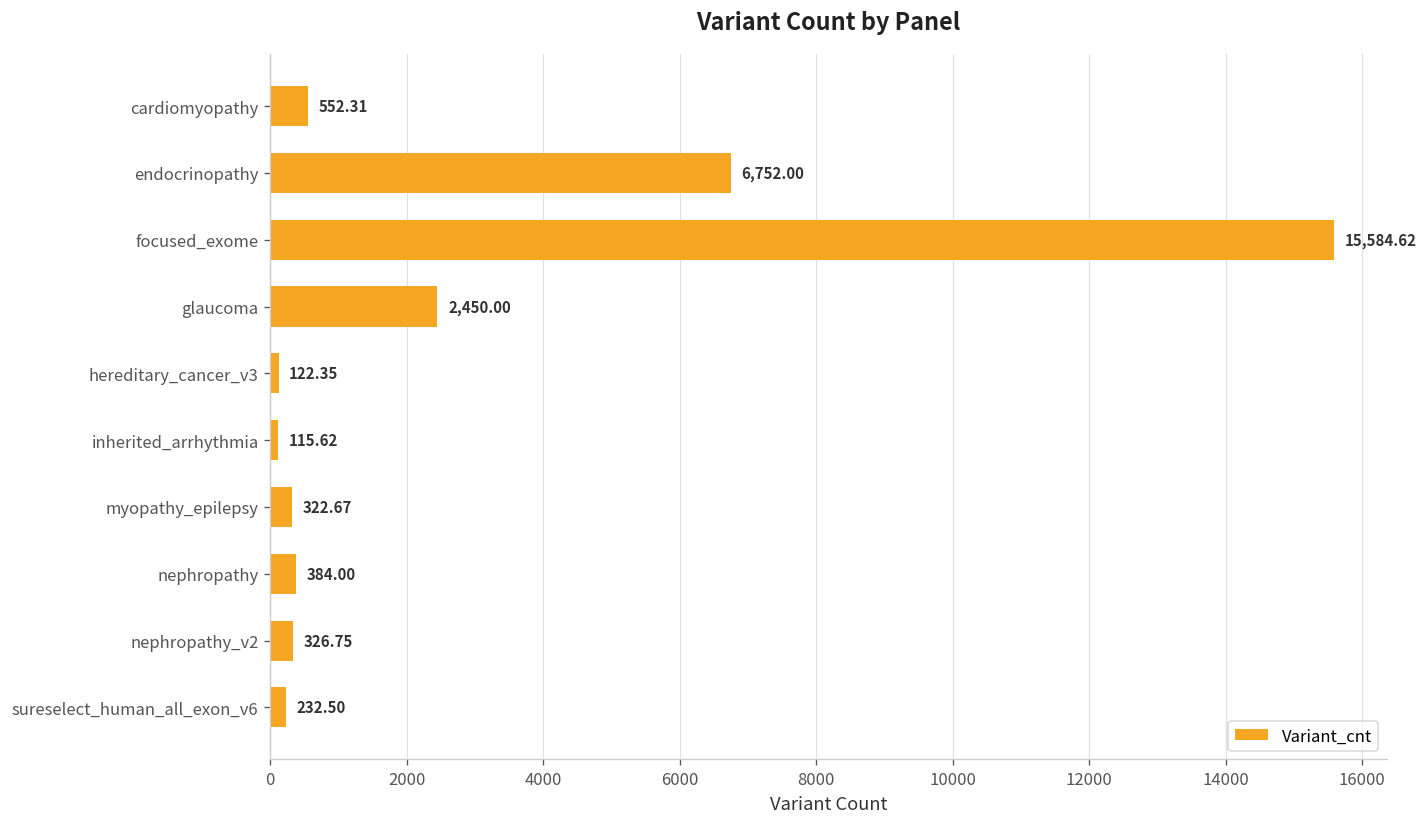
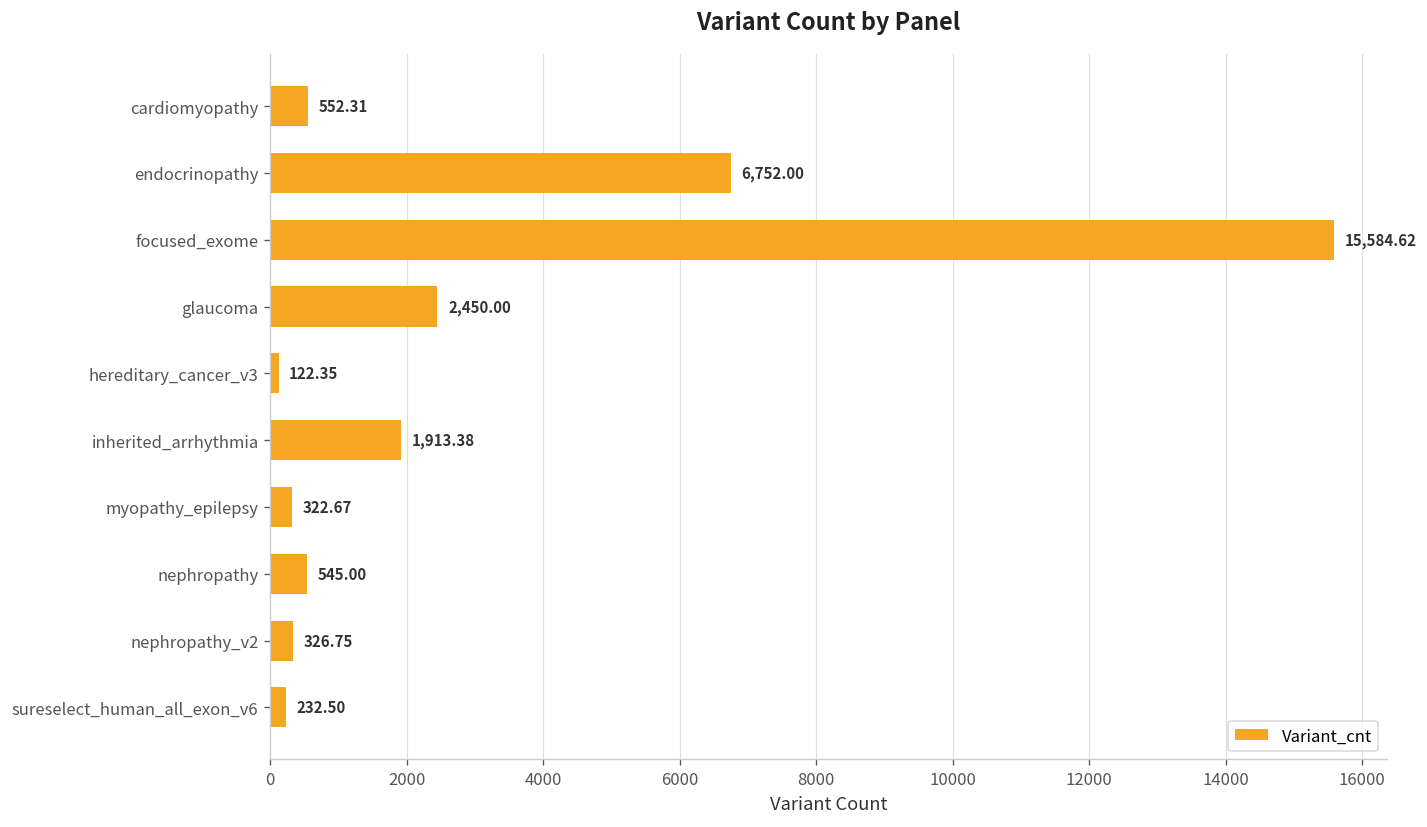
inherited_arrhythmia: 115.62 -> 1,913.38
nephropathy: 384.00 -> 545.00
